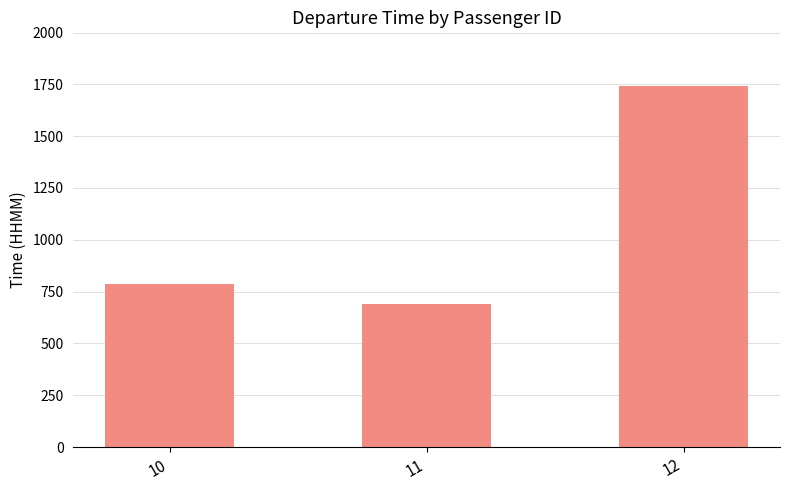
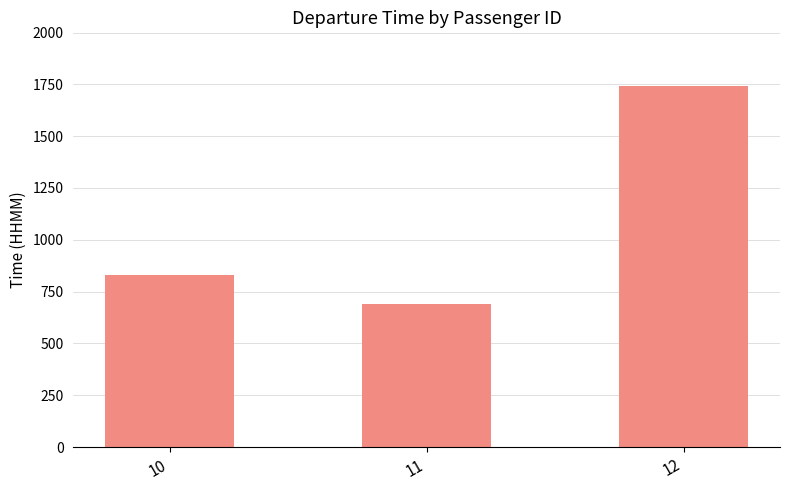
10: 790 -> 830
